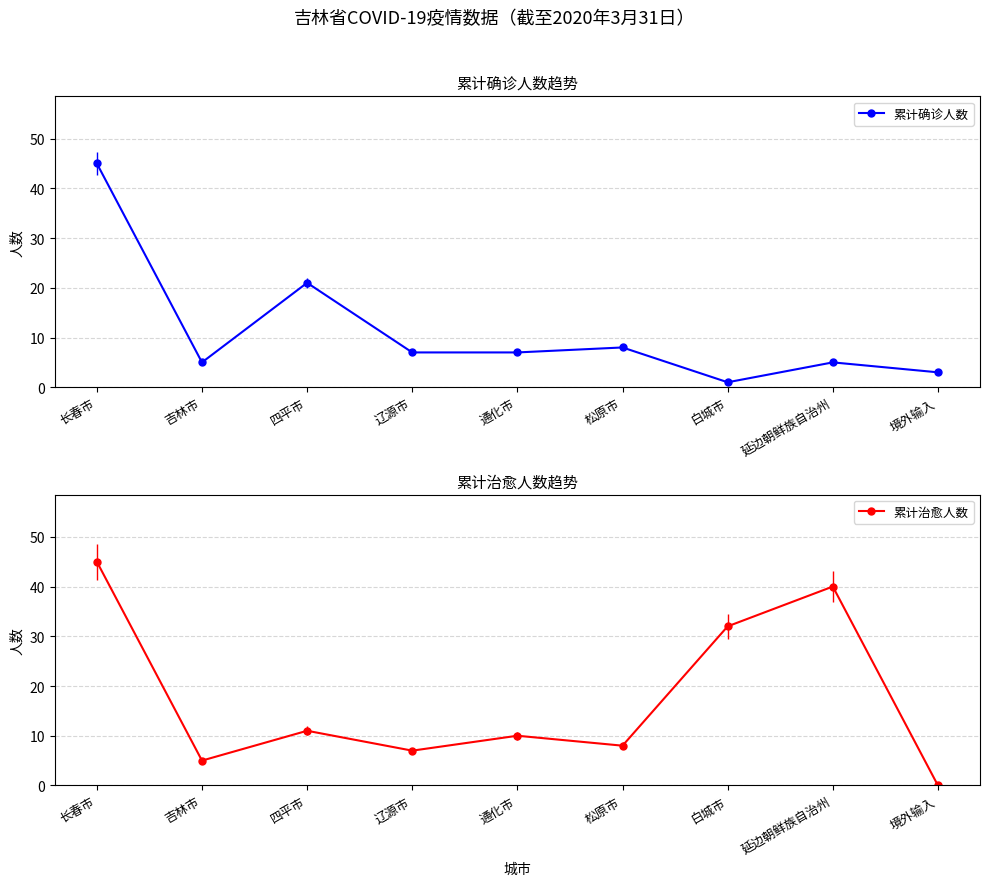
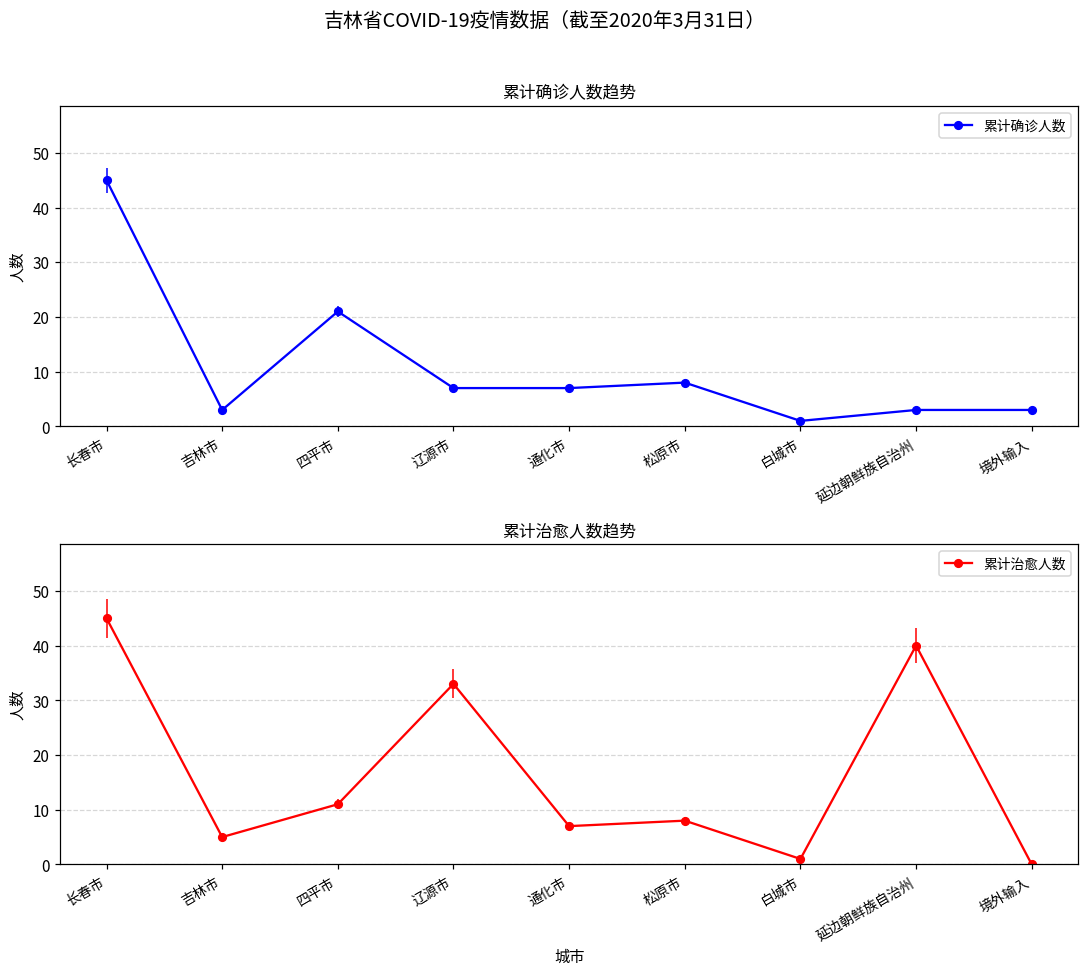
累计确诊人数趋势, 吉林市: 5 -> 3
累计确诊人数趋势, 延边朝鲜族自治州: 5 -> 3
累计治愈人数趋势, 辽源市: 7 -> 33
累计治愈人数趋势, 通化市: 10 -> 7
累计治愈人数趋势, 白城市: 32 -> 1
